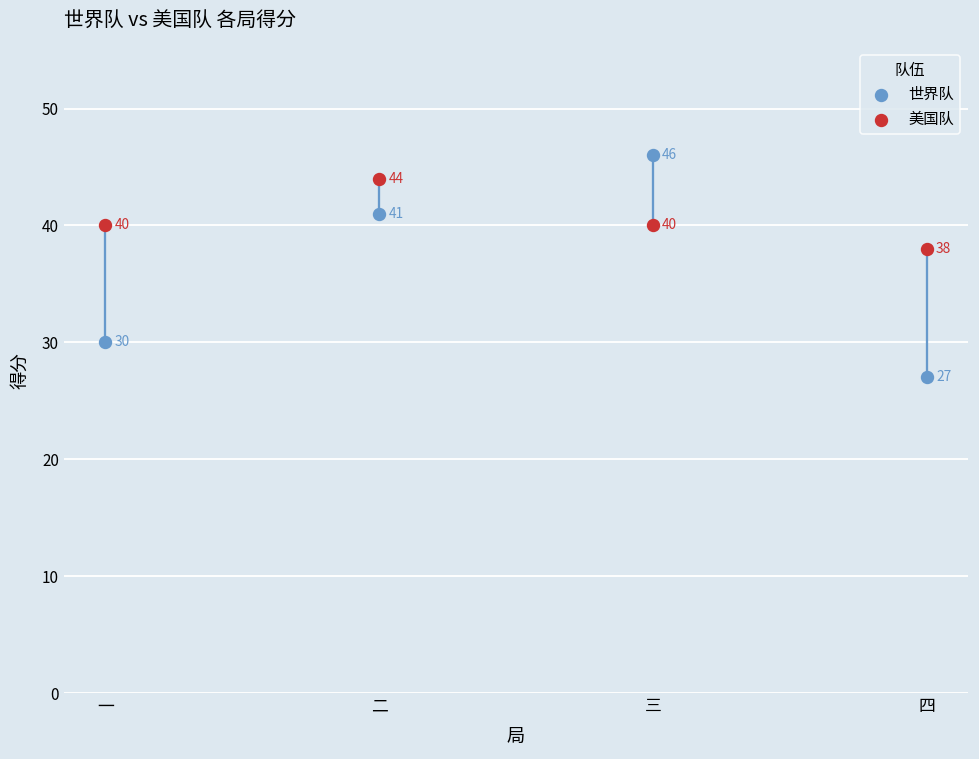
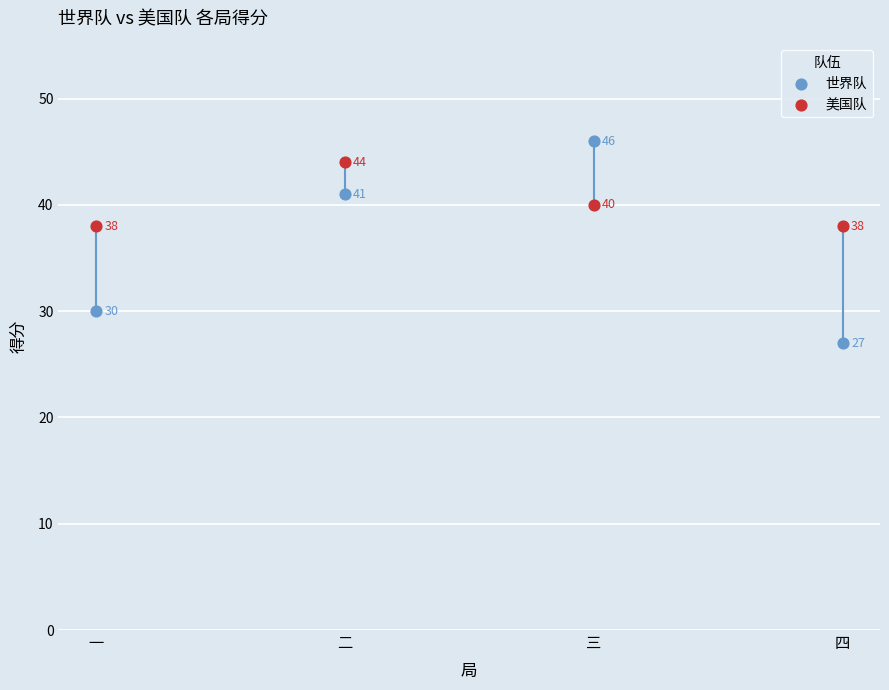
美国队, 一: 40 -> 38
